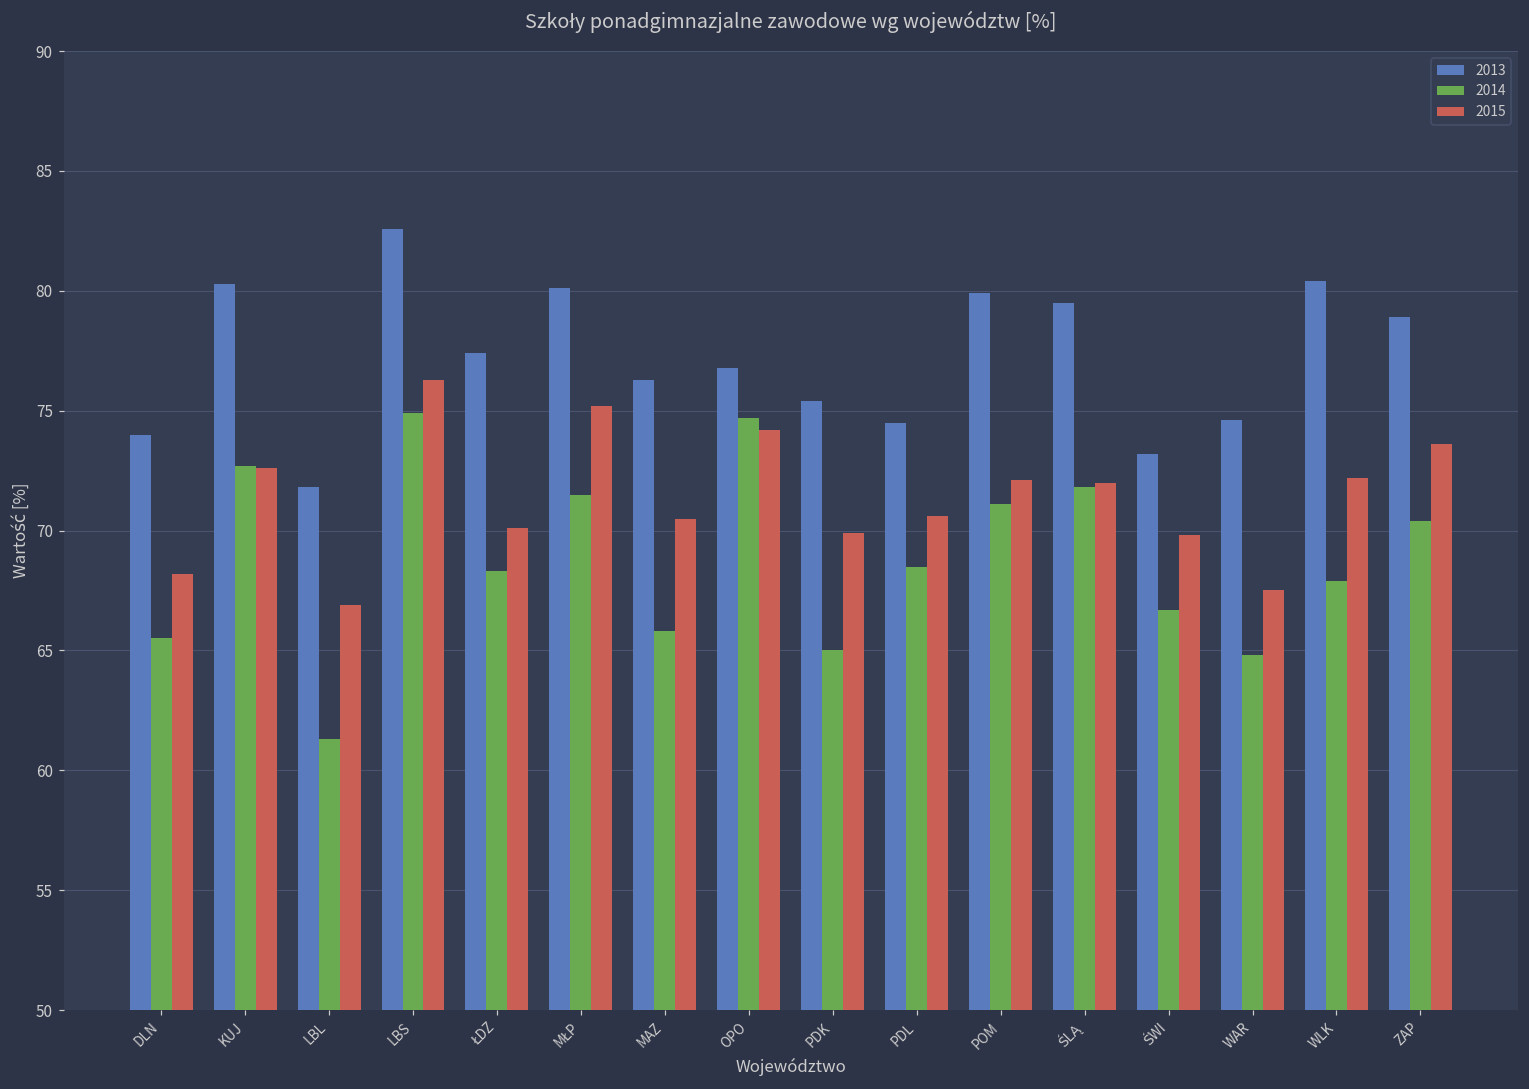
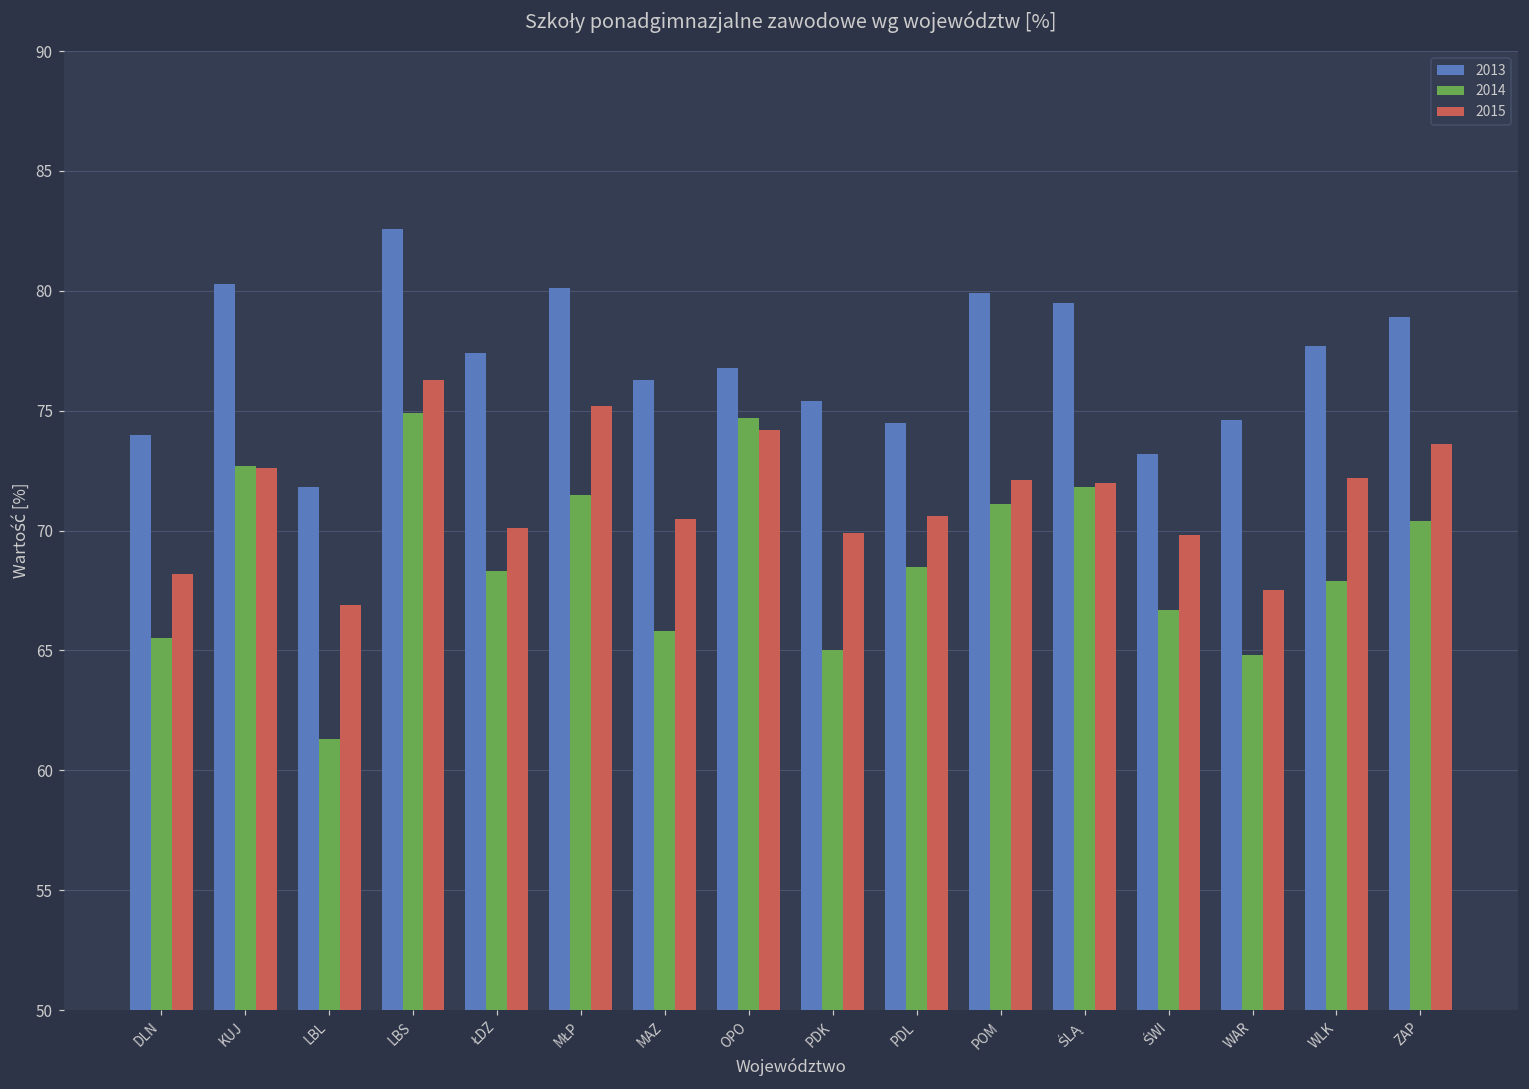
2013, WLK: 80.4 -> 77.7
